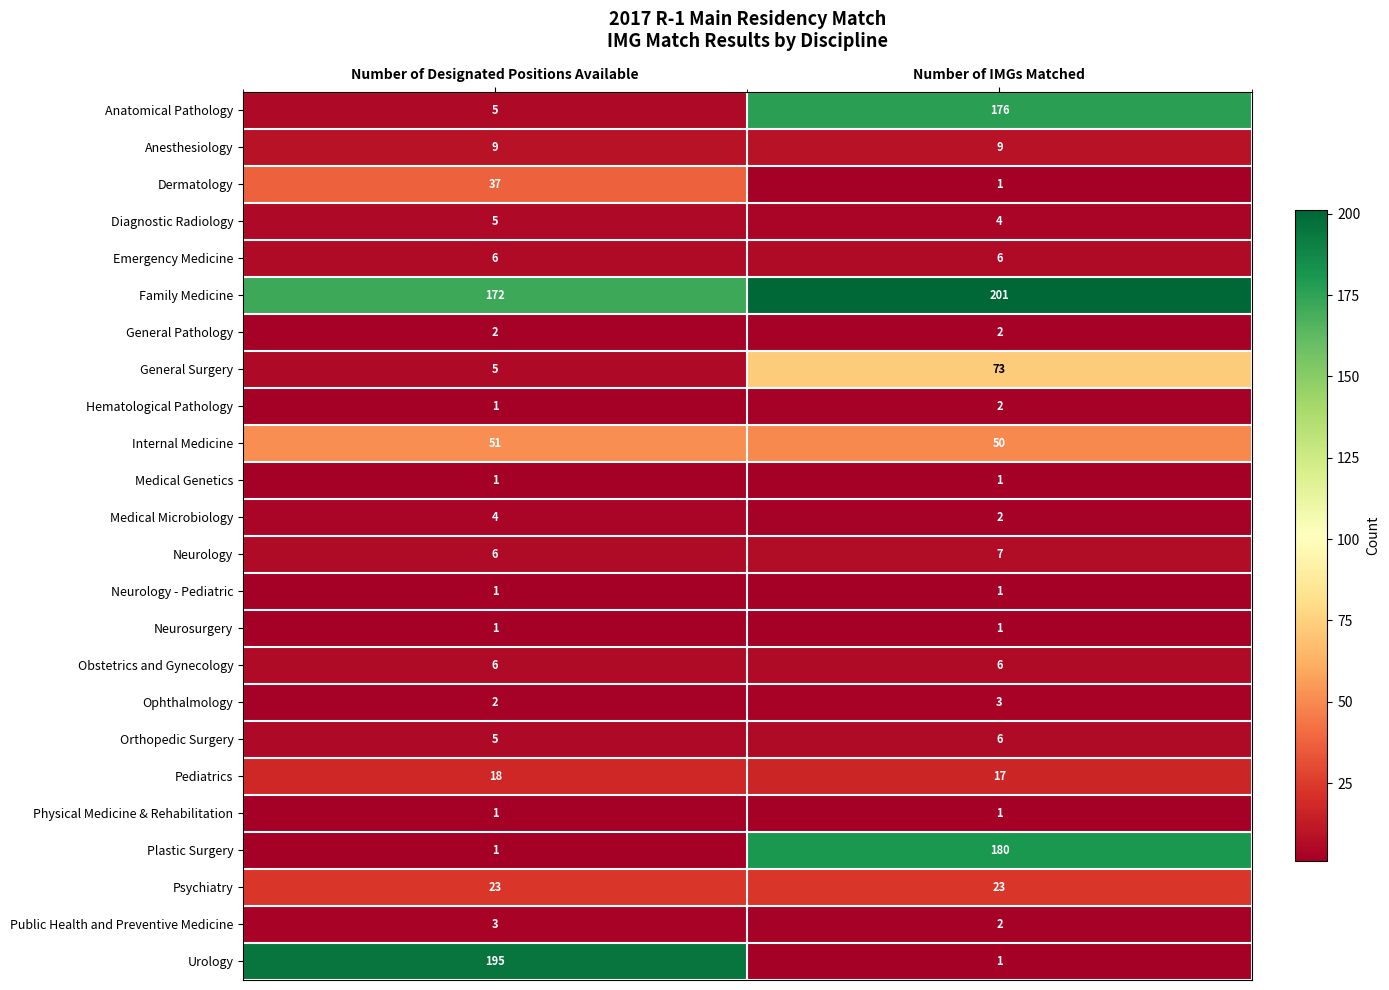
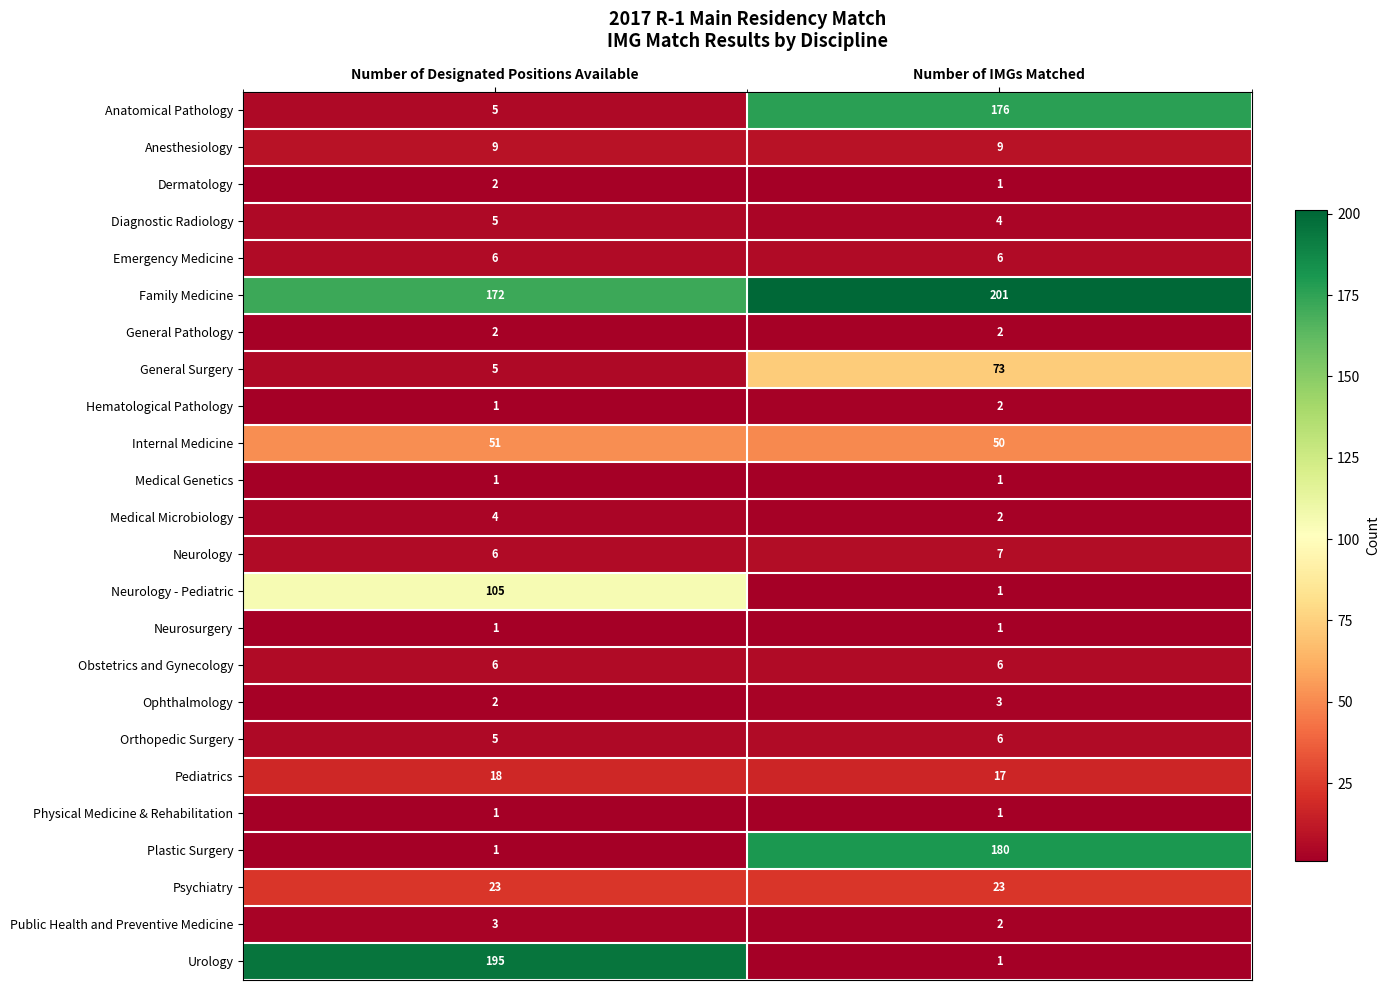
Dermatology, Number of Designated Positions Available: 37 -> 2
Neurology - Pediatric, Number of Designated Positions Available: 1 -> 105
